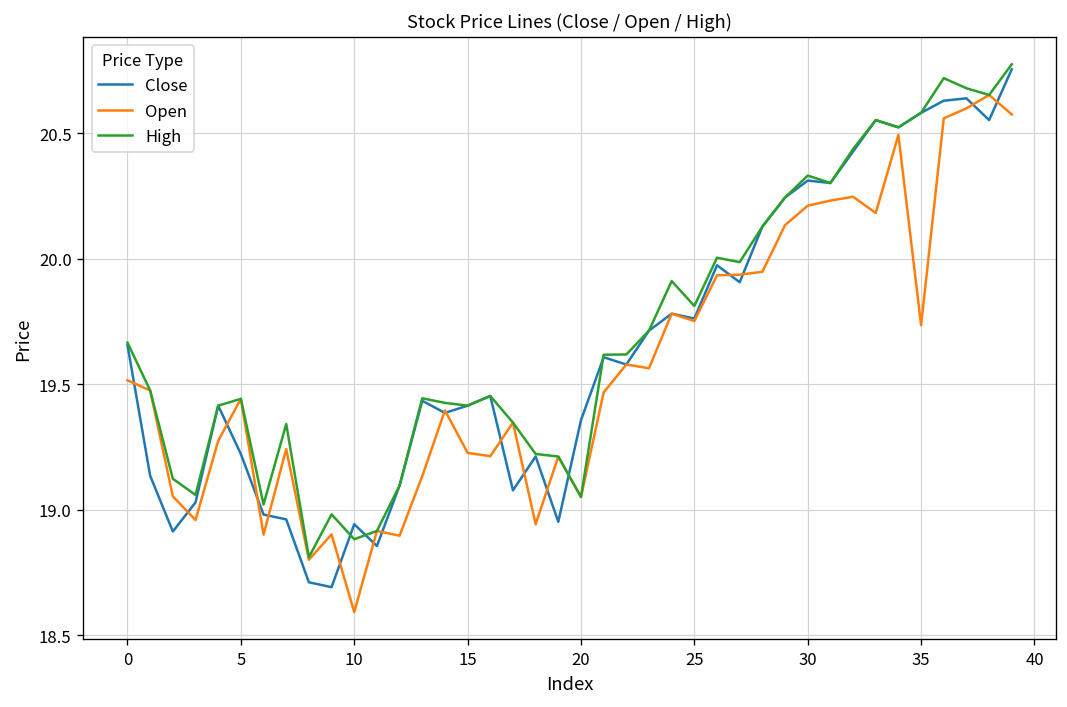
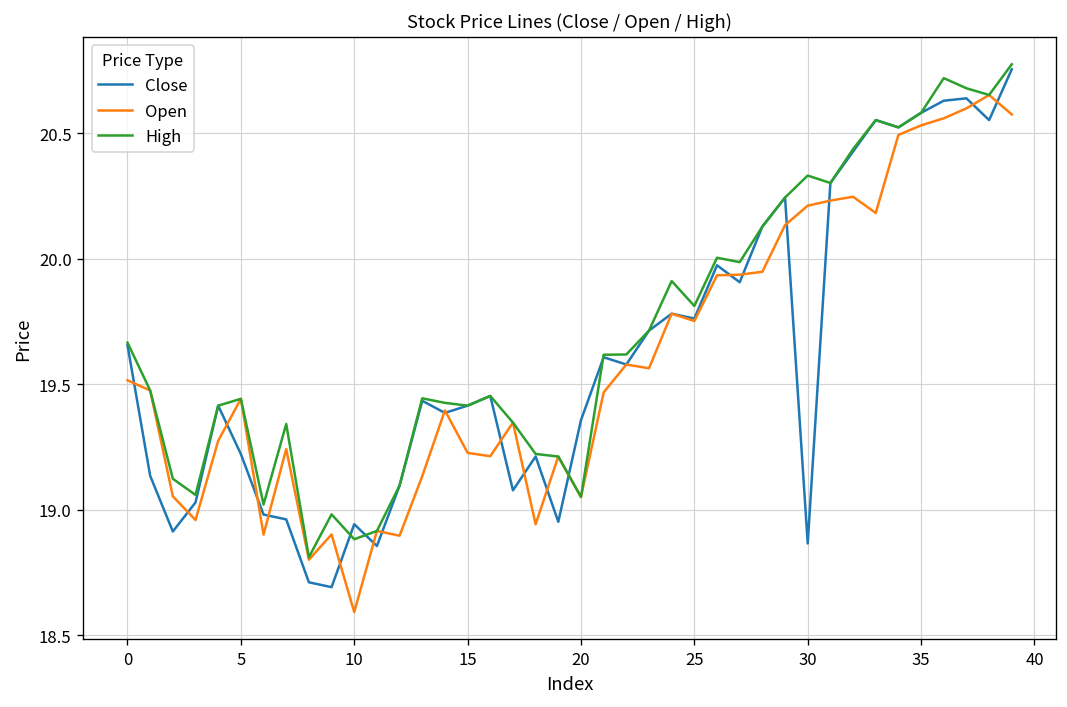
Close, 30: 20.31 -> 18.87
Open, 35: 19.74 -> 20.53
